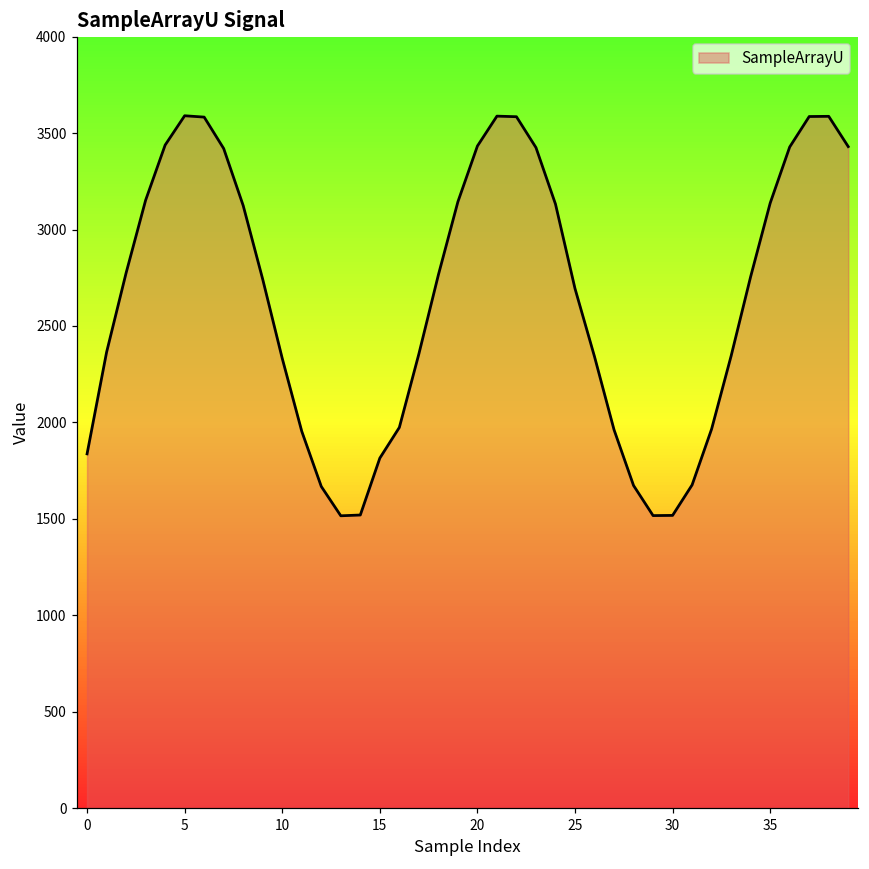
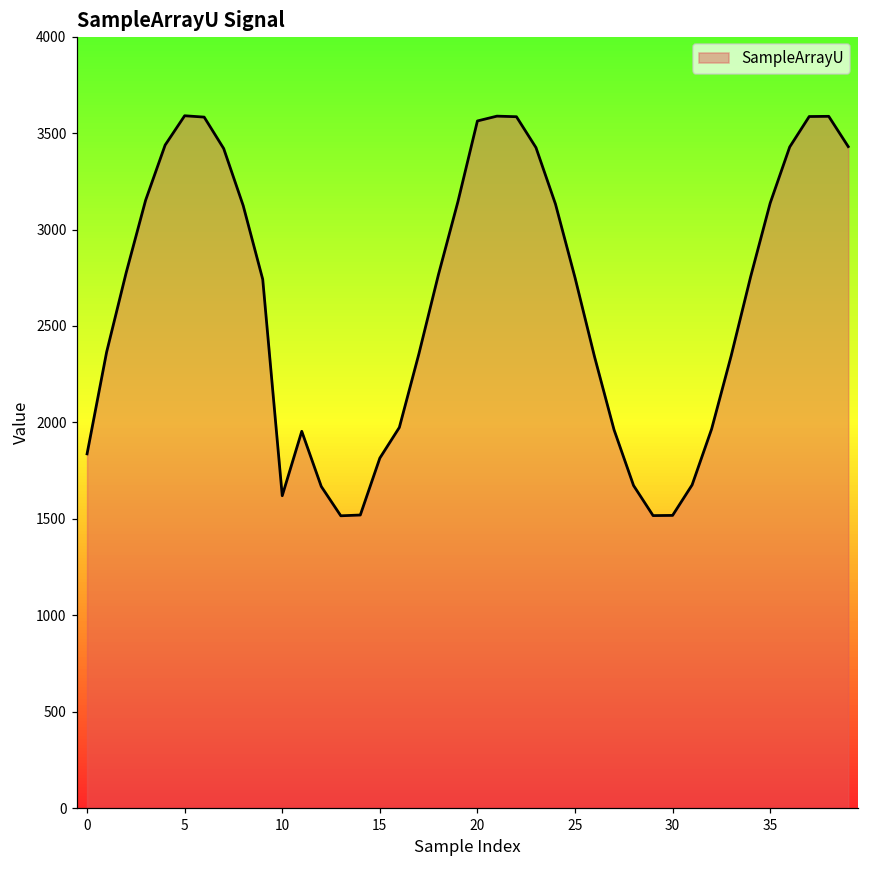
10: 2330 -> 1620
20: 3430 -> 3560
25: 2690 -> 2750
